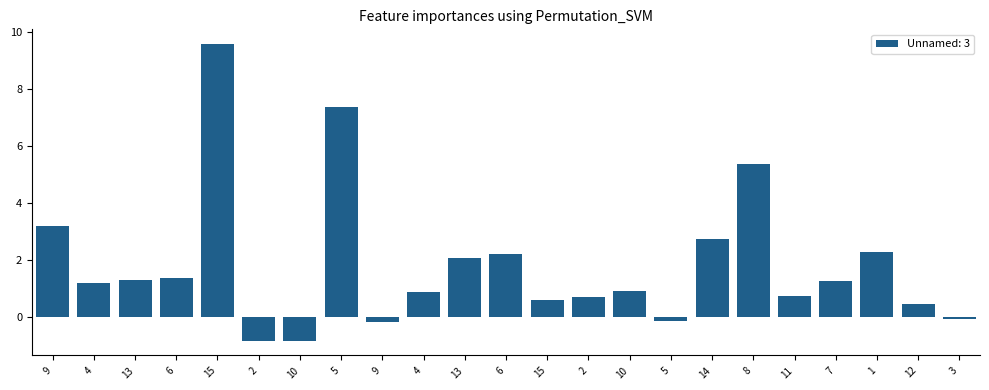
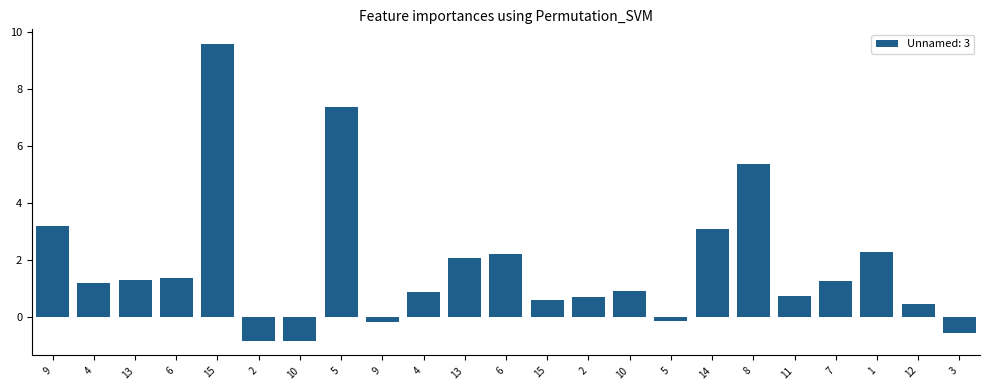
14: 2.7 -> 3.1
3: -0.1 -> -0.6
